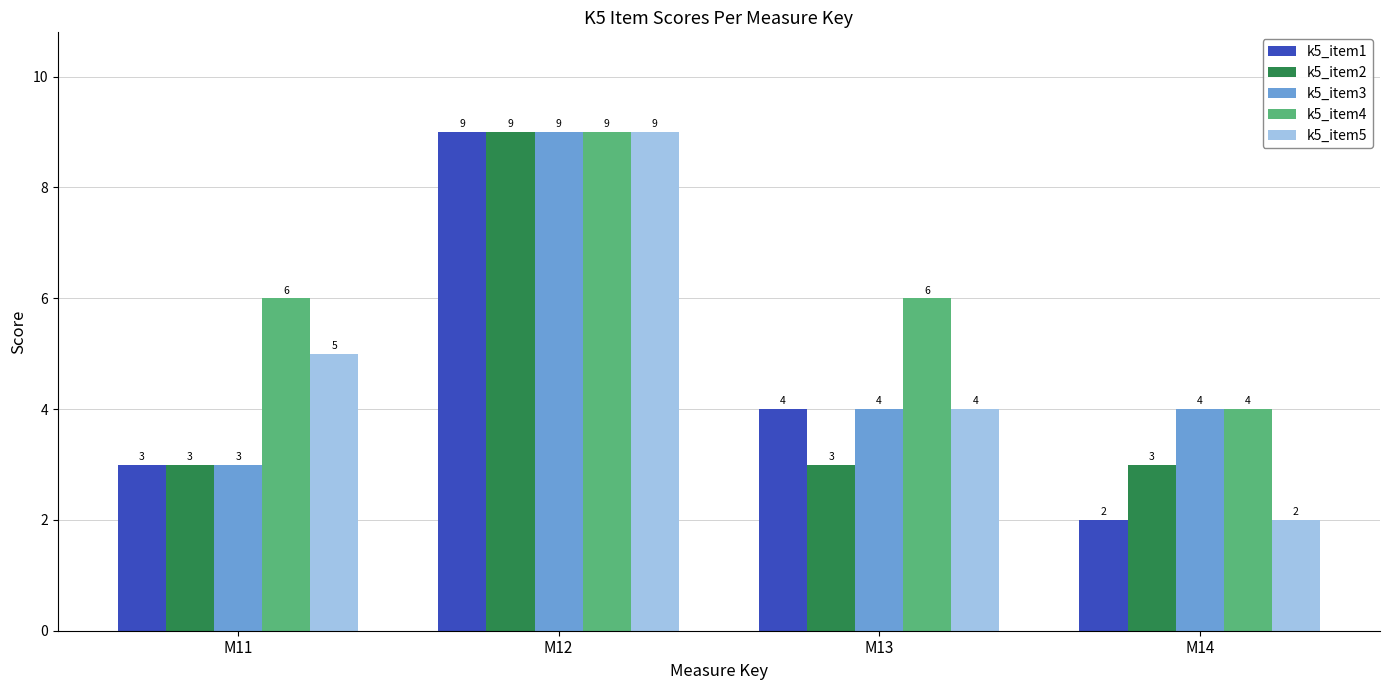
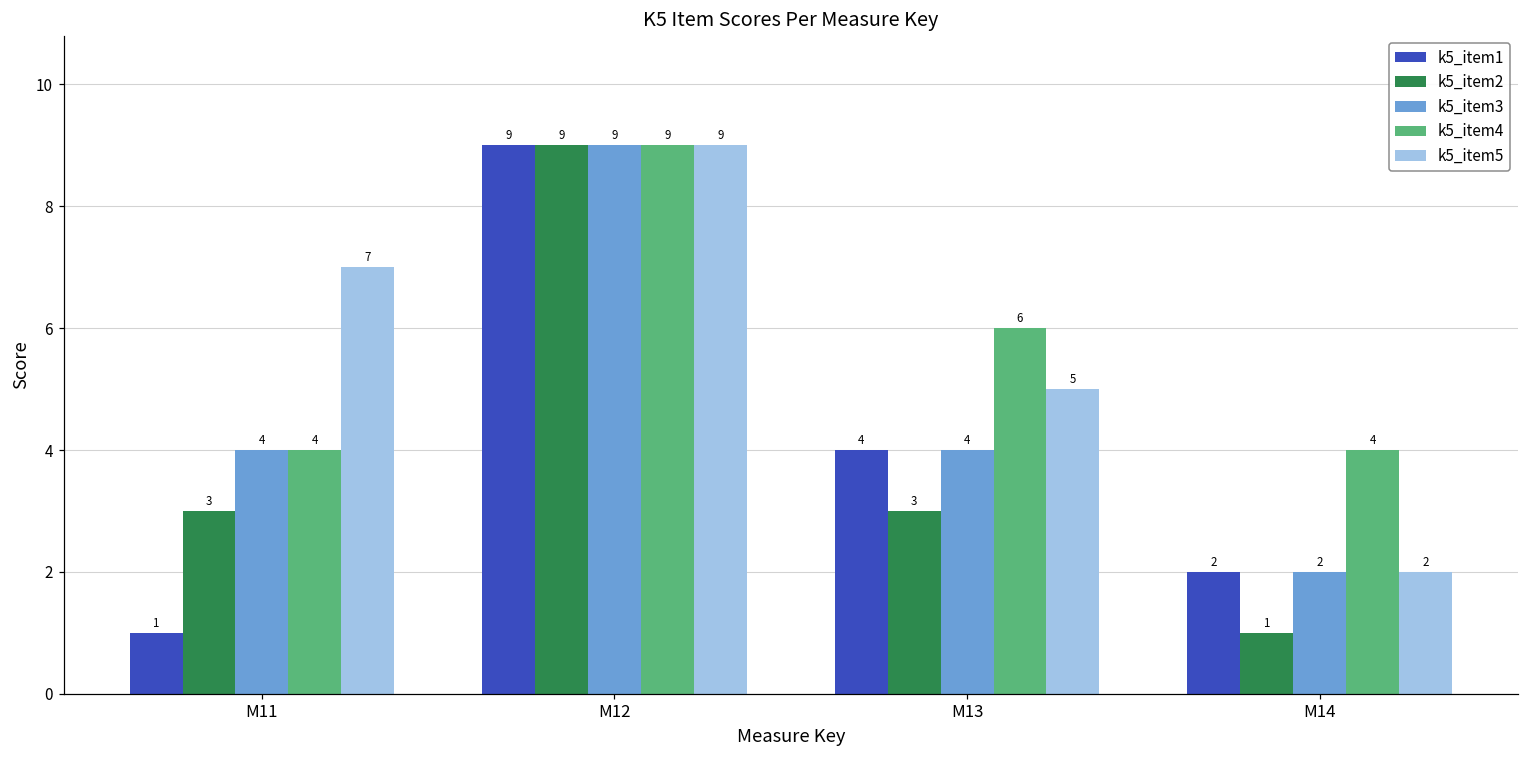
k5_item1, M11: 3 -> 1
k5_item3, M11: 3 -> 4
k5_item4, M11: 6 -> 4
k5_item5, M11: 5 -> 7
k5_item5, M13: 4 -> 5
k5_item2, M14: 3 -> 1
k5_item3, M14: 4 -> 2
